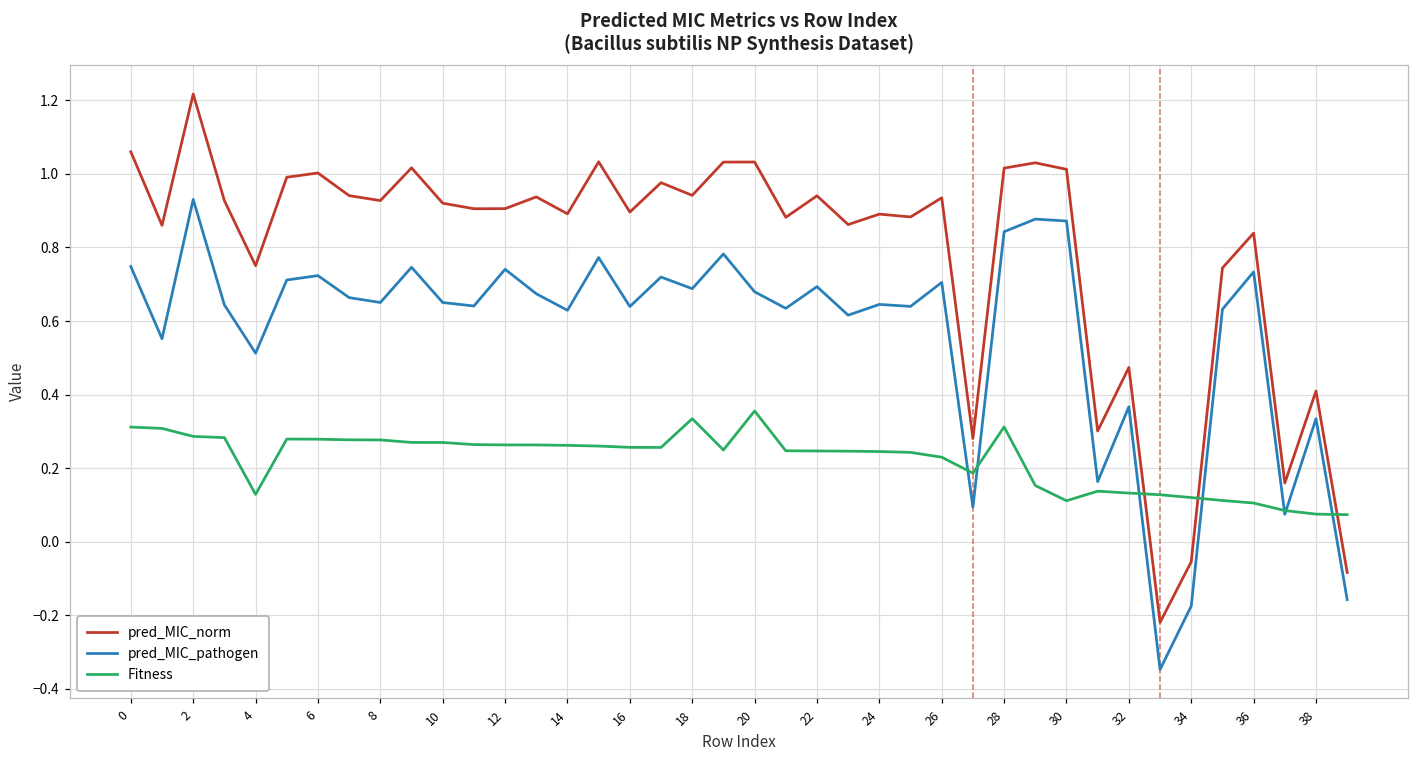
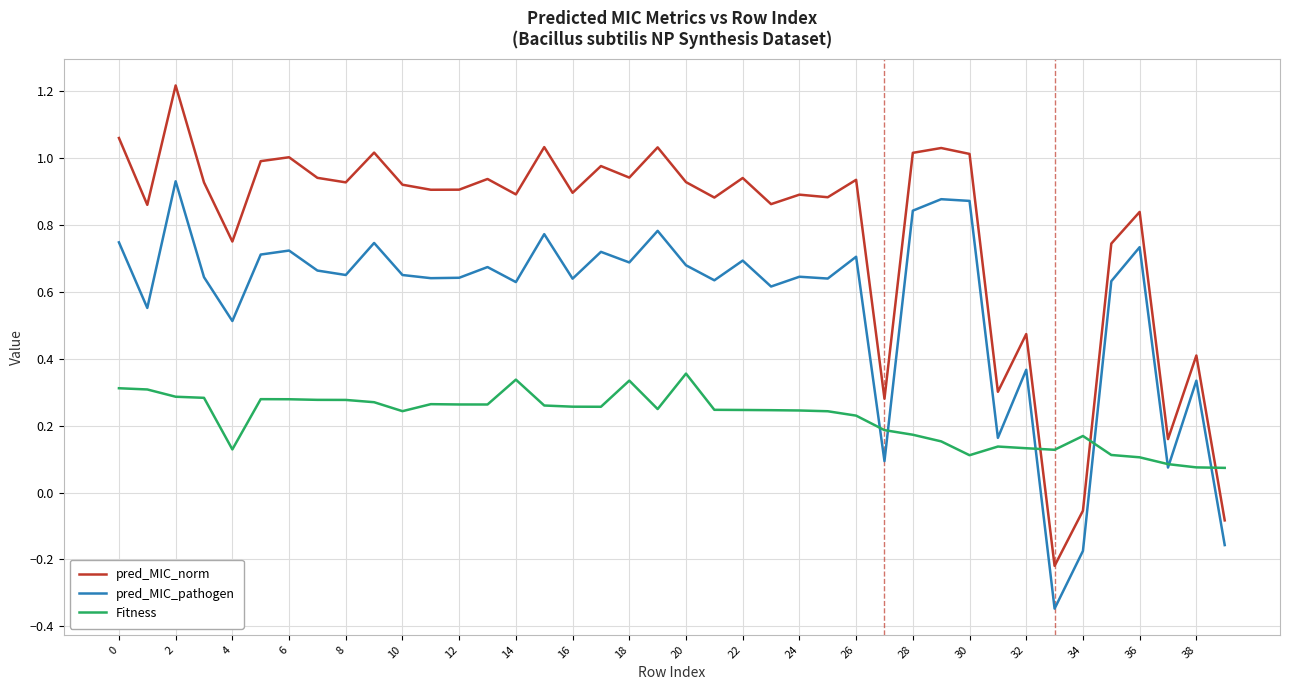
Fitness, 10: 0.27 -> 0.24
pred_MIC_pathogen, 12: 0.74 -> 0.64
Fitness, 14: 0.26 -> 0.34
pred_MIC_norm, 20: 1.03 -> 0.93
Fitness, 28: 0.31 -> 0.17
Fitness, 34: 0.12 -> 0.17
